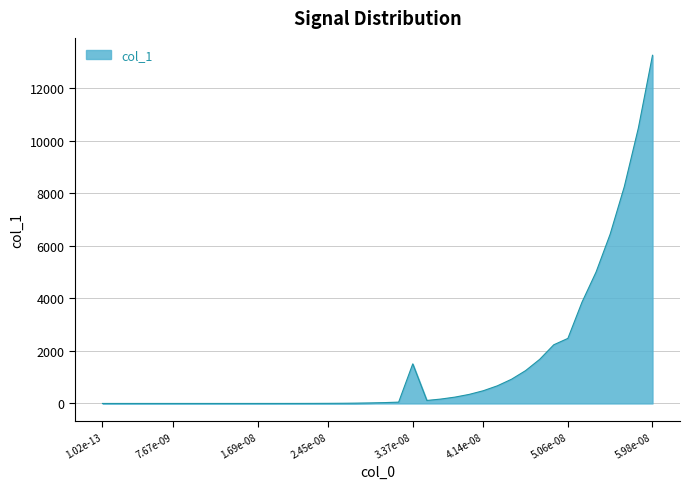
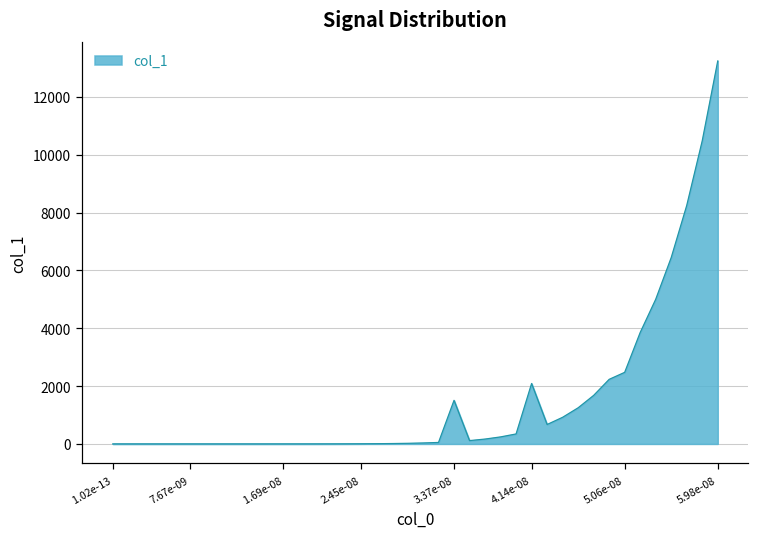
4.14e-08: 500 -> 2100
